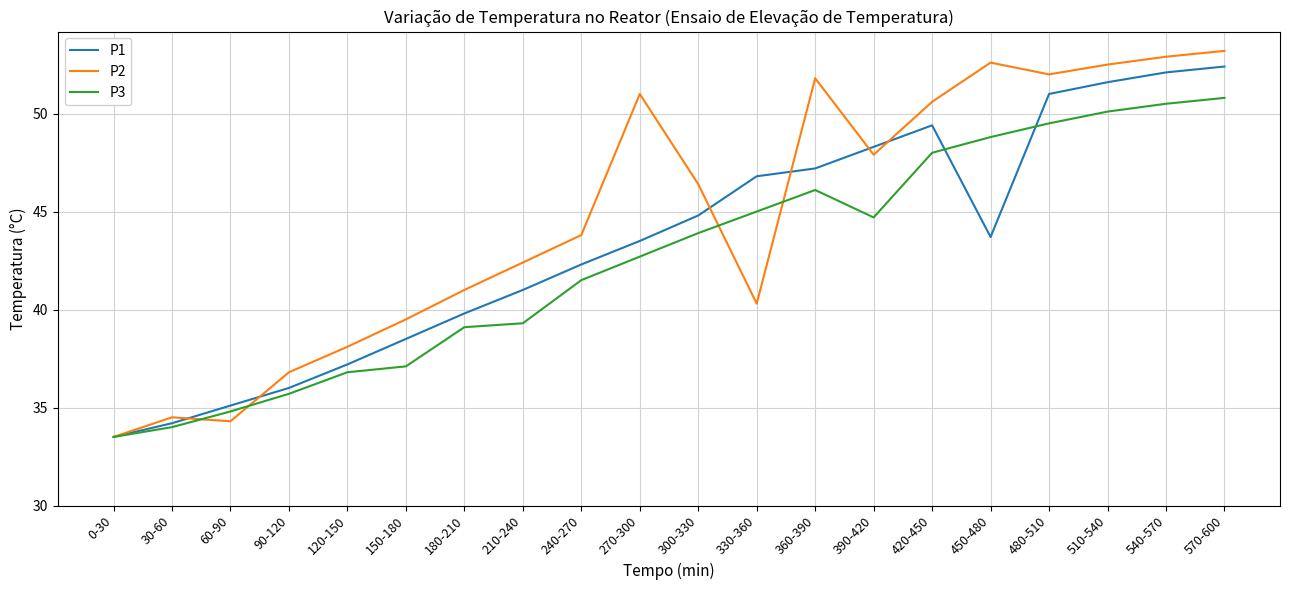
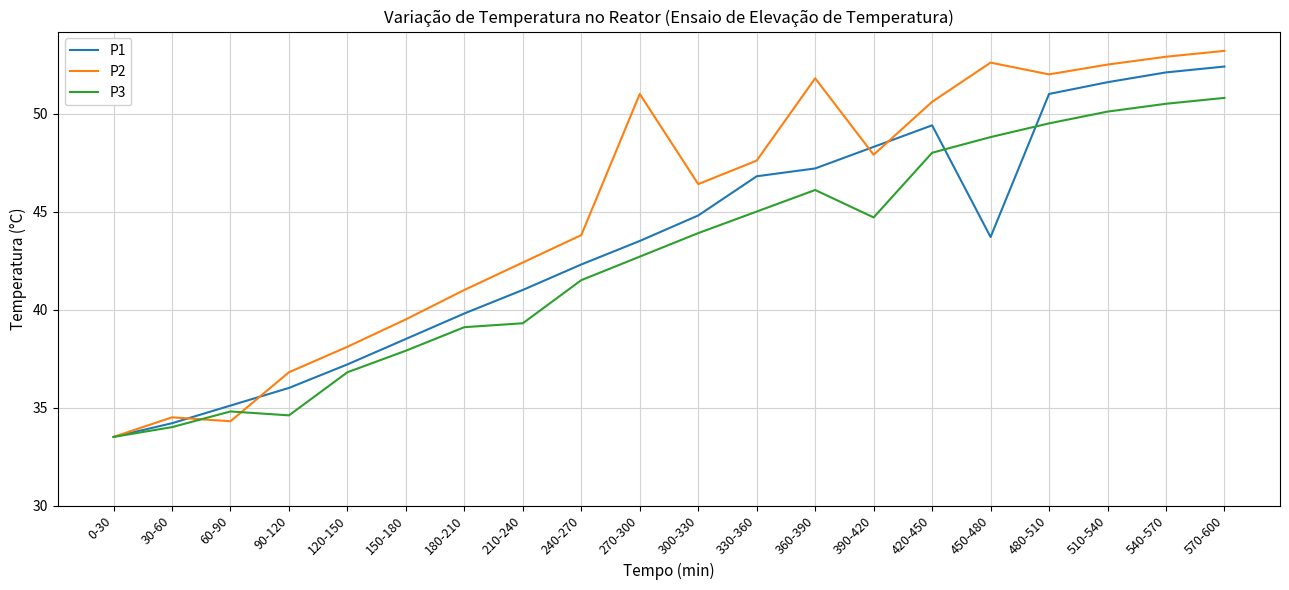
P3, 90-120: 35.7 -> 34.6
P3, 150-180: 37.1 -> 37.9
P2, 330-360: 40.3 -> 47.6
